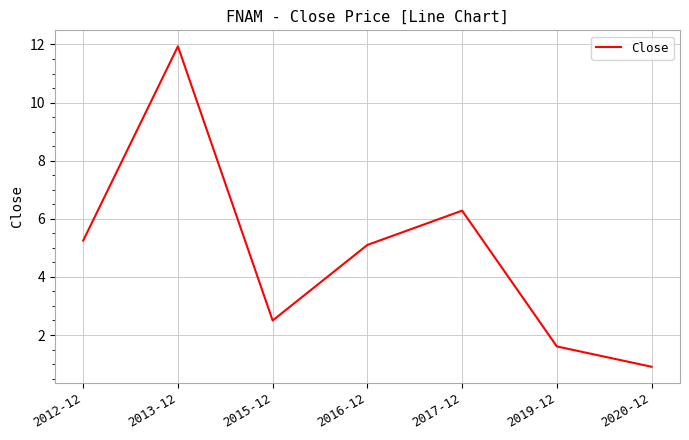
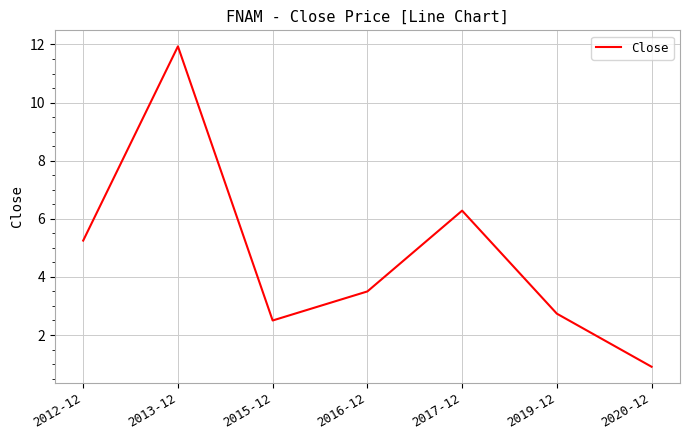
2016-12: 5.1 -> 3.5
2019-12: 1.6 -> 2.7
